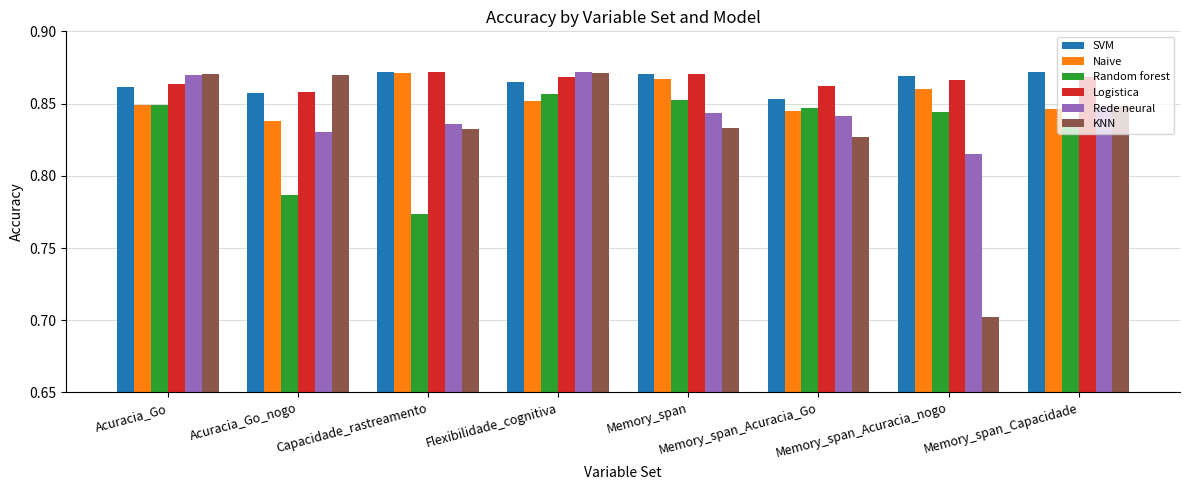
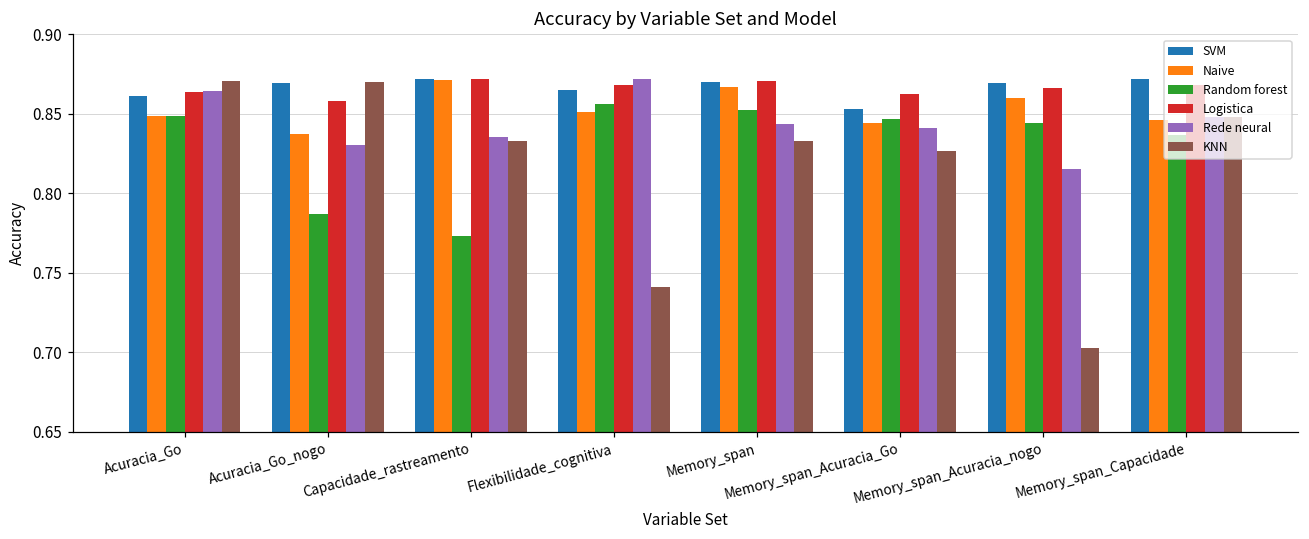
Rede neural, Acuracia_Go: 0.870 -> 0.864
SVM, Acuracia_Go_nogo: 0.858 -> 0.870
KNN, Flexibilidade_cognitiva: 0.871 -> 0.741
